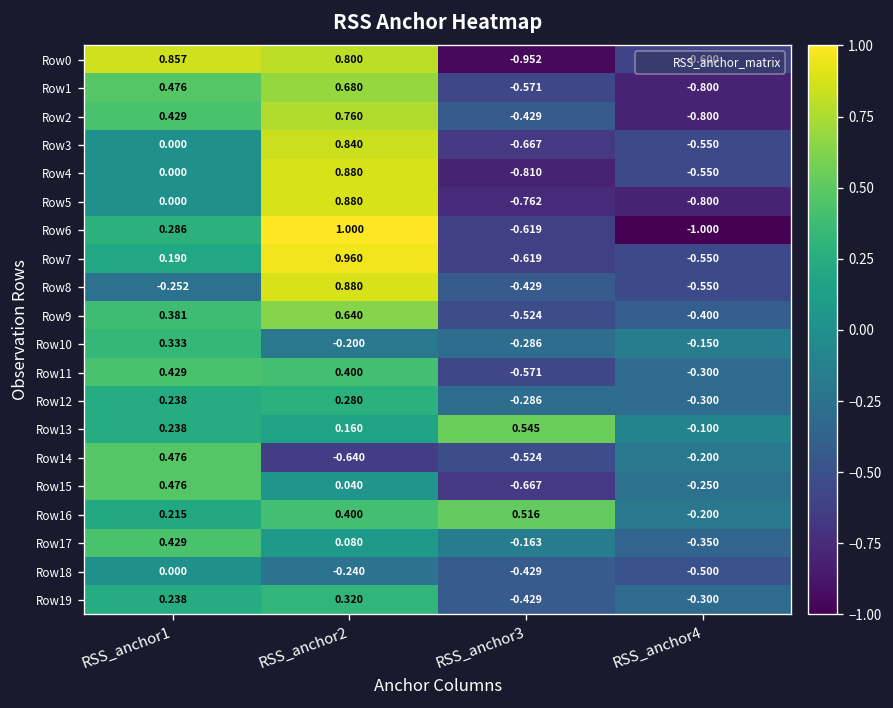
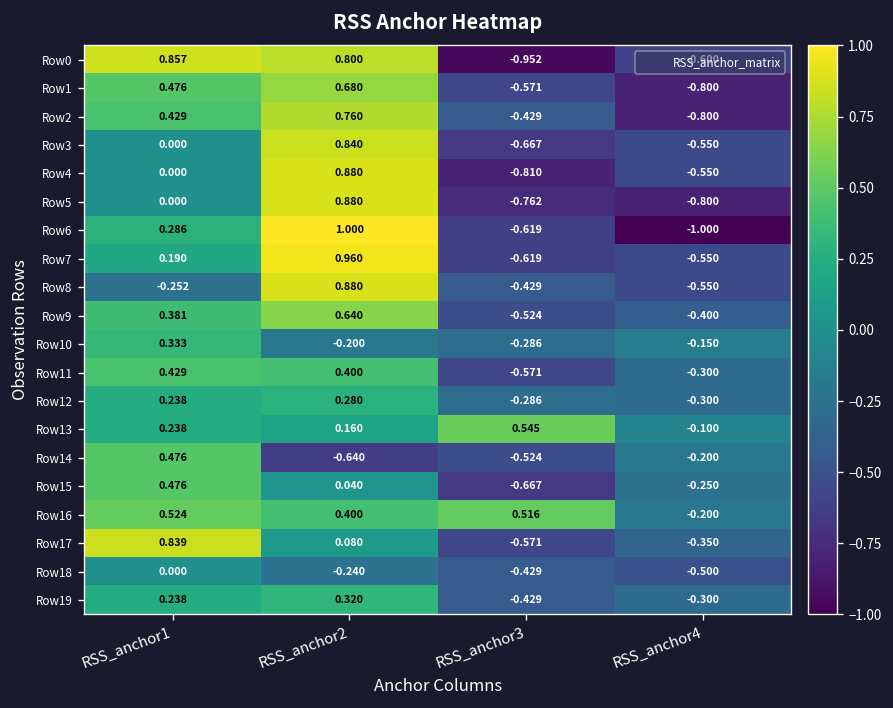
Row16, RSS_anchor1: 0.215 -> 0.524
Row17, RSS_anchor1: 0.429 -> 0.839
Row17, RSS_anchor3: -0.163 -> -0.571
